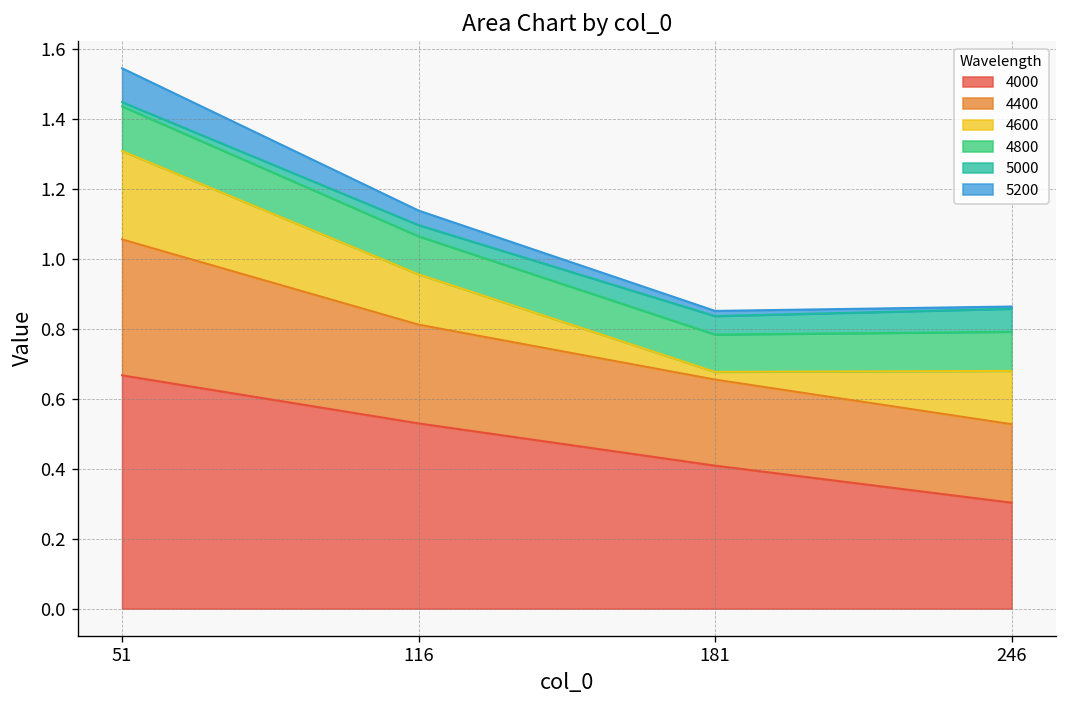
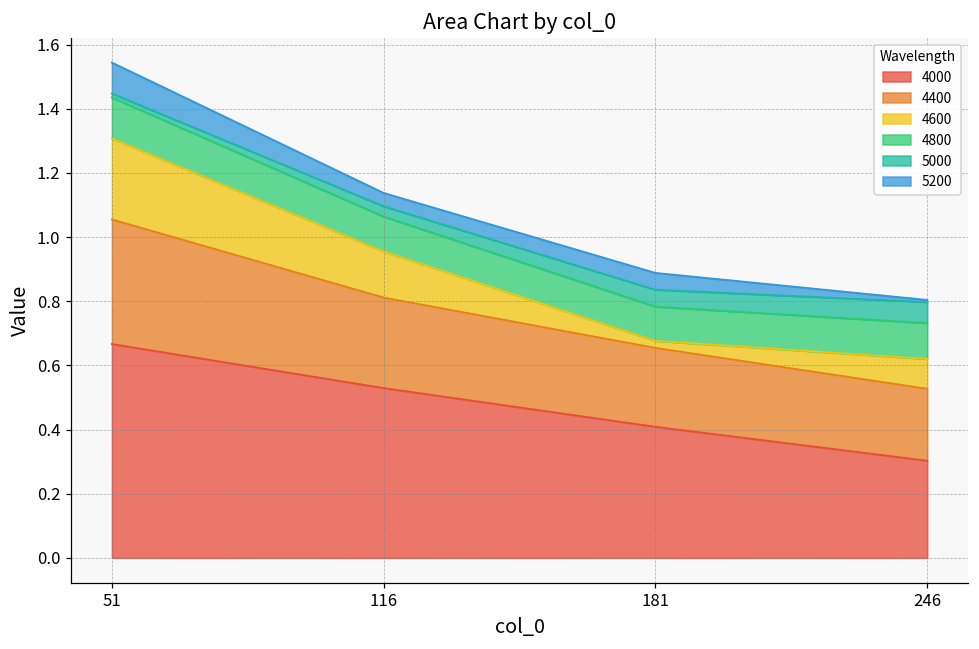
5200, 181: 0.01 -> 0.05
4600, 246: 0.15 -> 0.09
